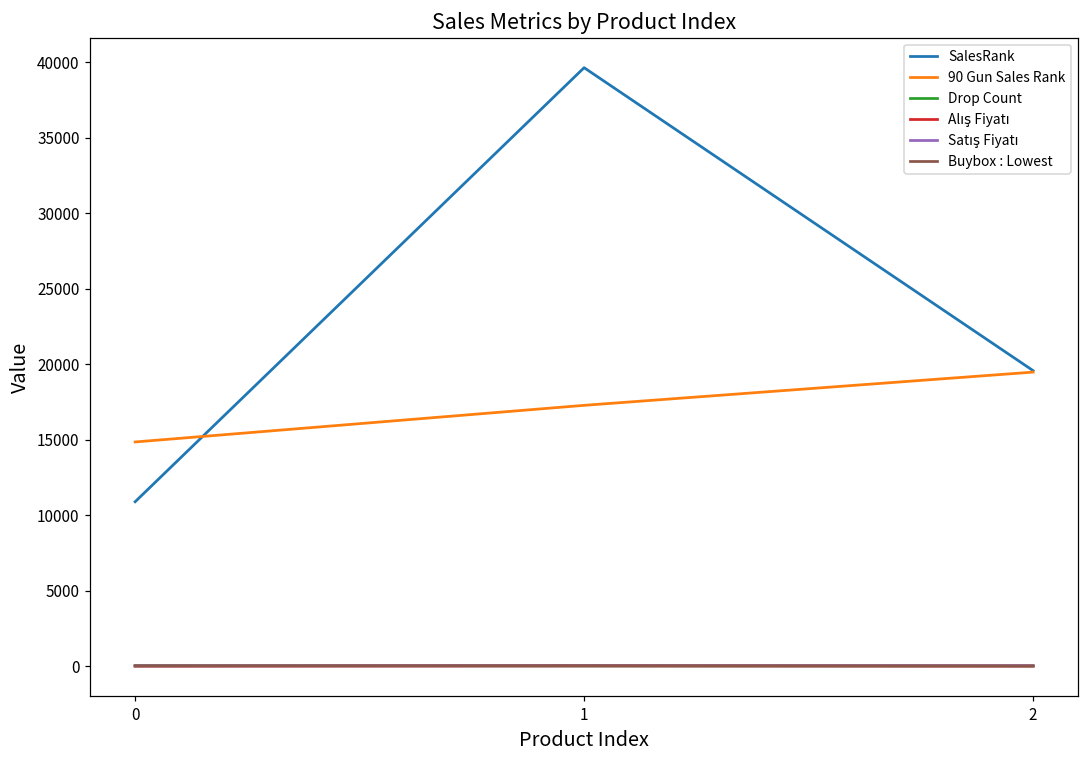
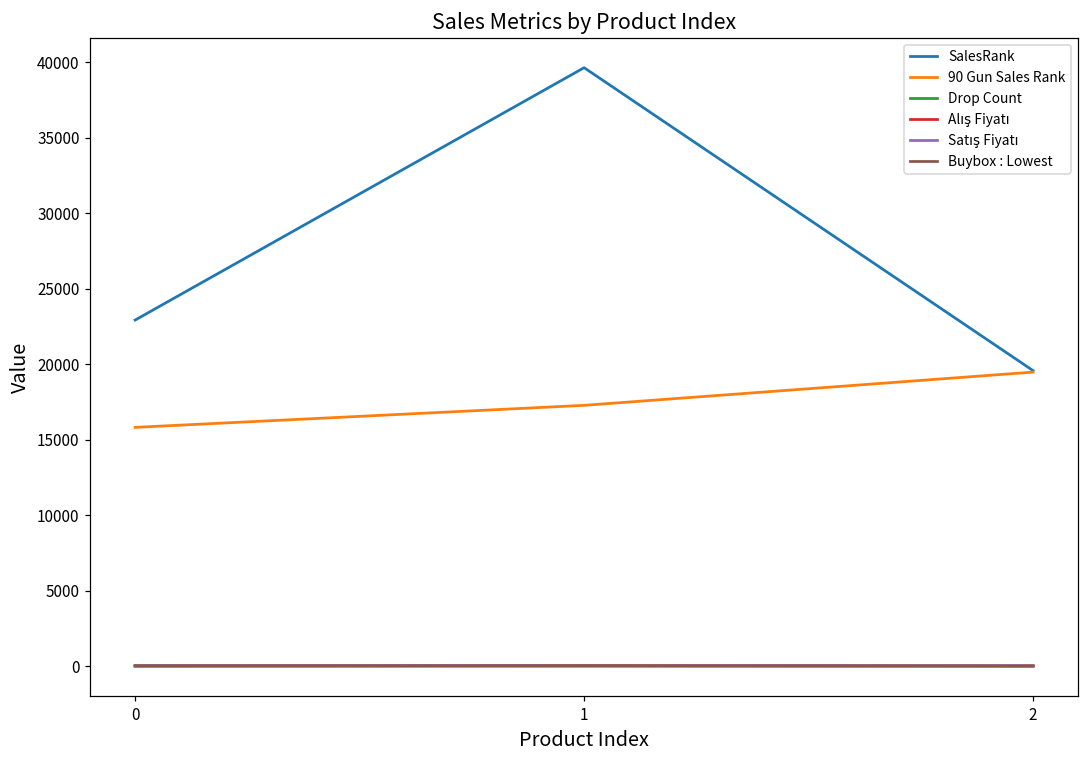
SalesRank, 0: 10900 -> 22900
90 Gun Sales Rank, 0: 14900 -> 15800
